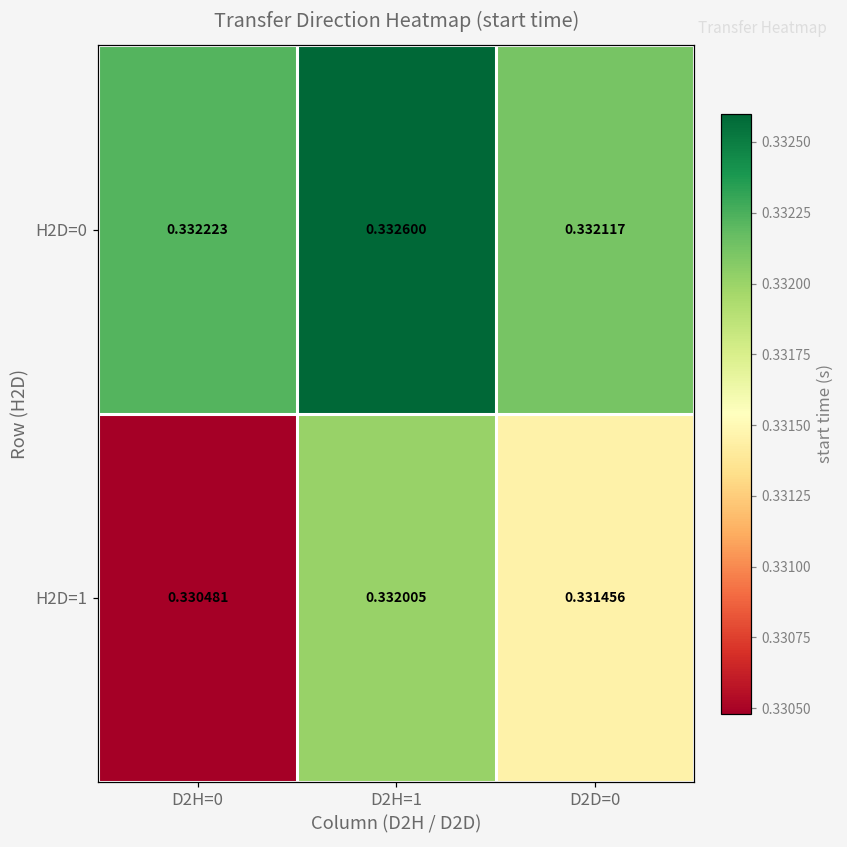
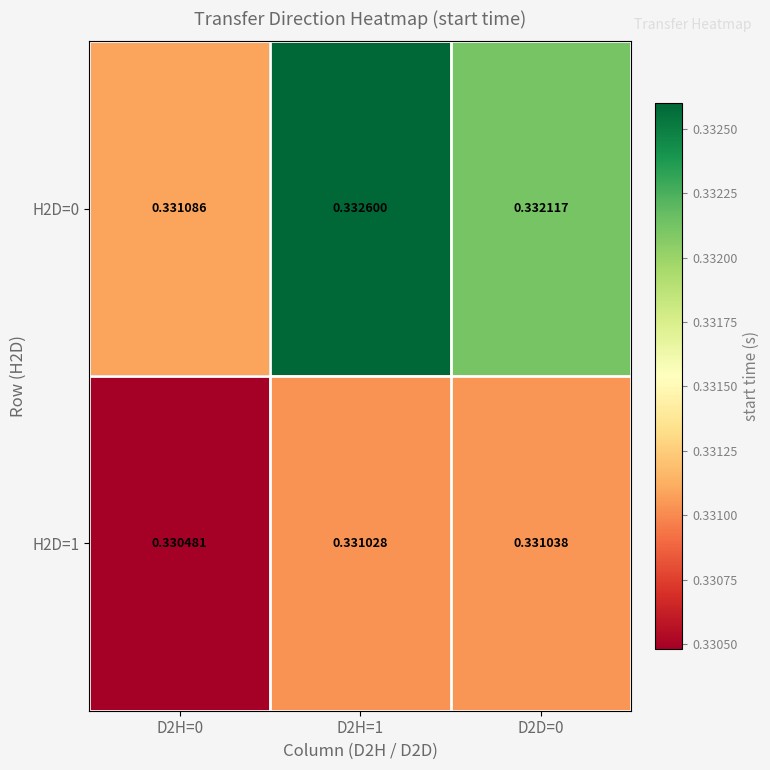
H2D=0, D2H=0: 0.332223 -> 0.331086
H2D=1, D2H=1: 0.332005 -> 0.331028
H2D=1, D2D=0: 0.331456 -> 0.331038
